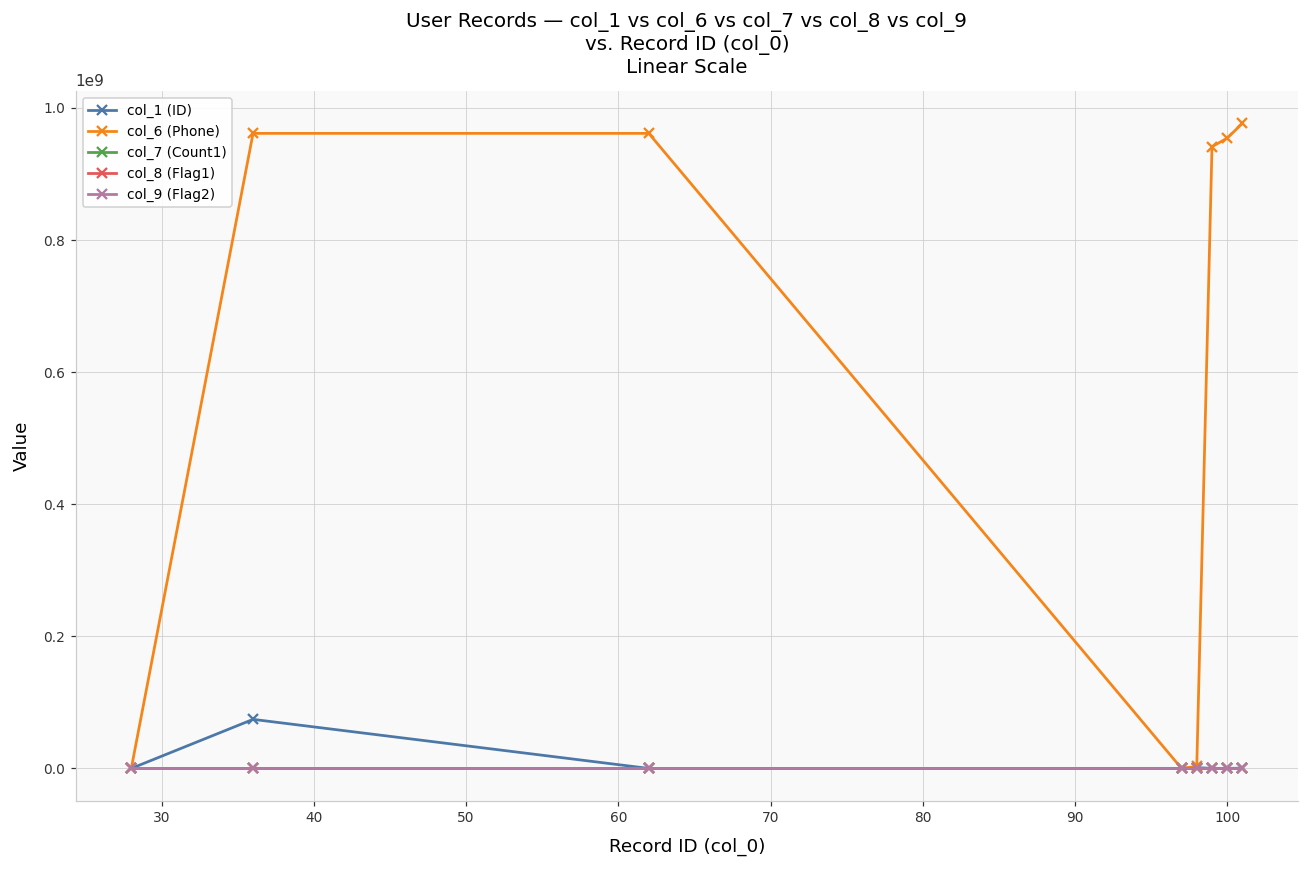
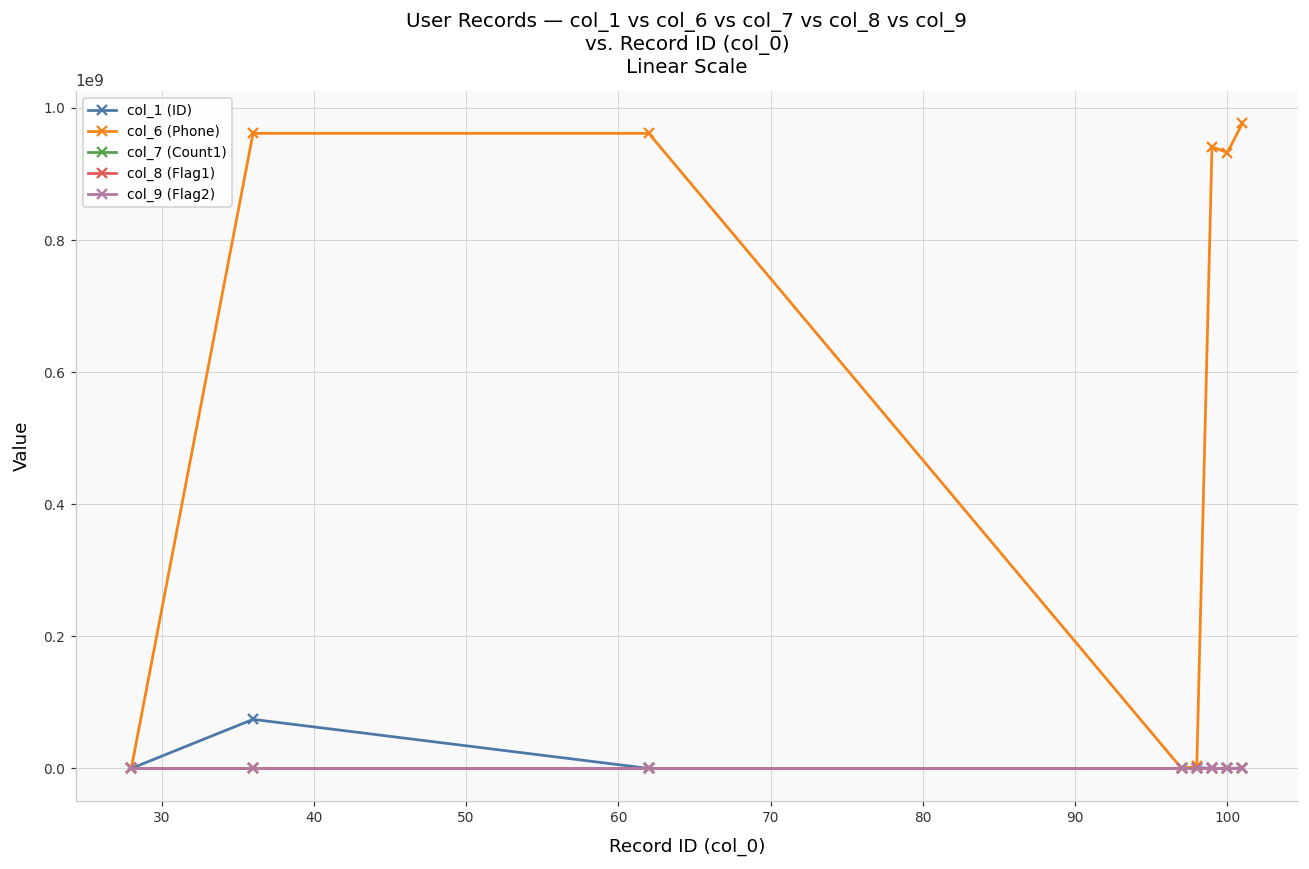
col_6 (Phone), 100: 950000000 -> 930000000
